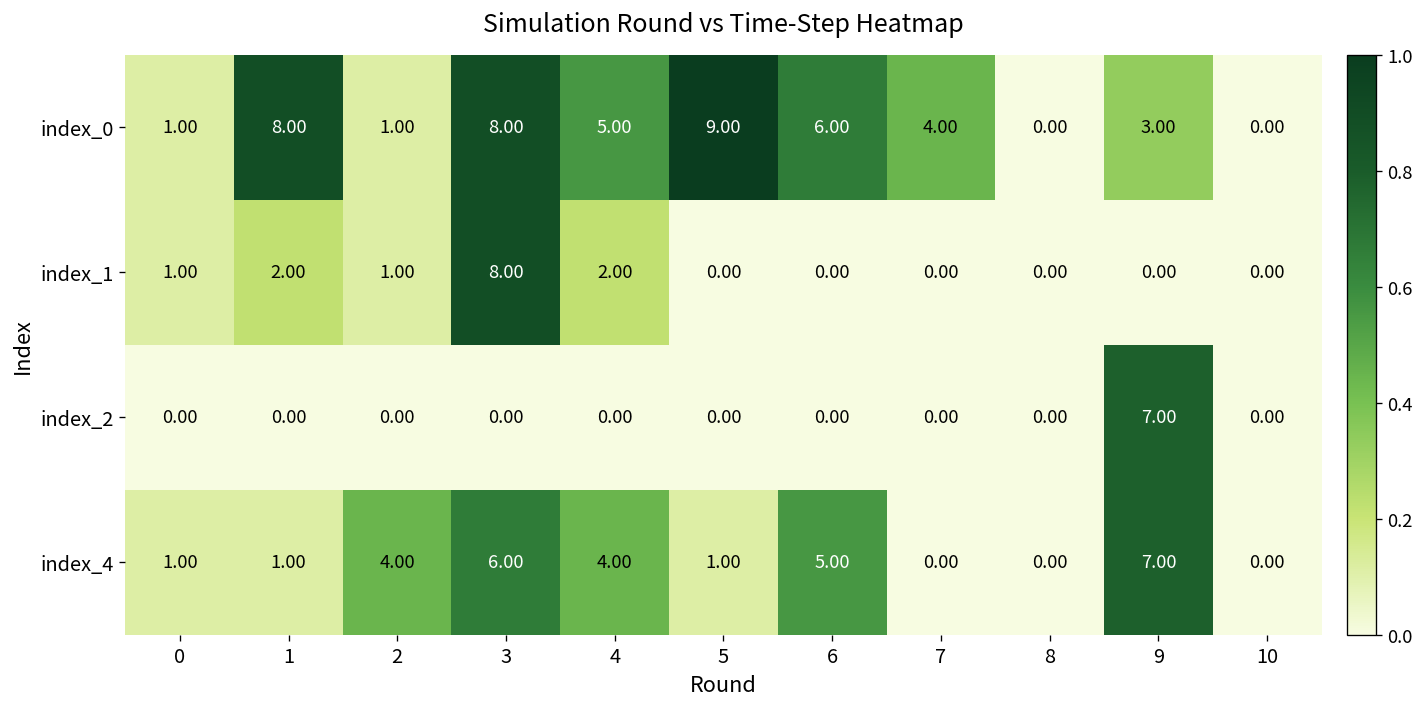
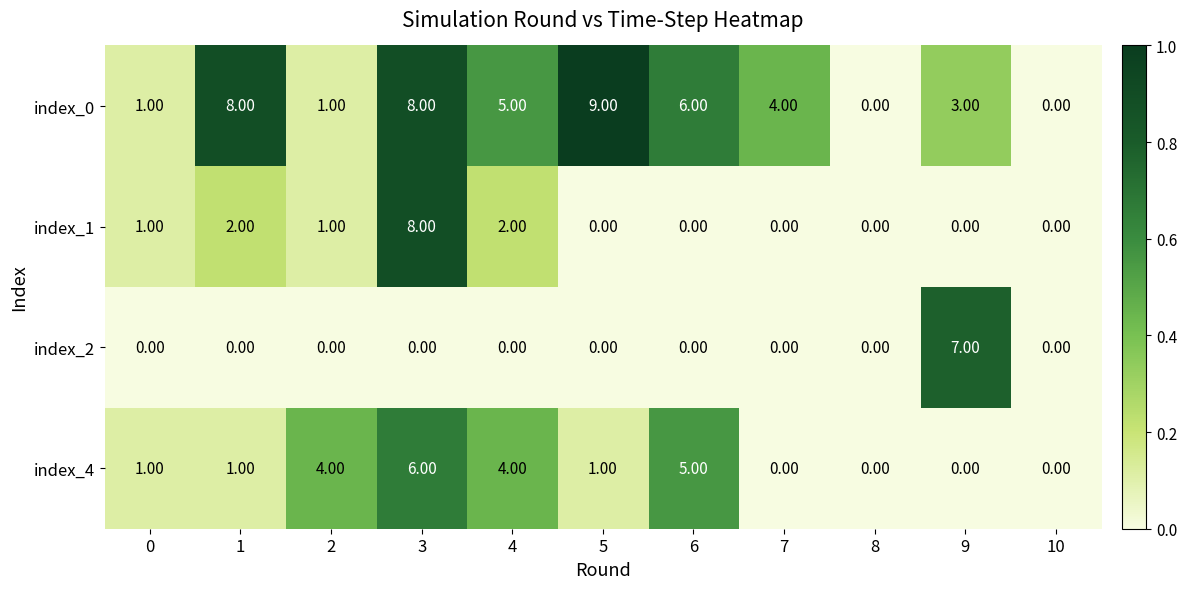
index_4, 9: 7.00 -> 0.00
